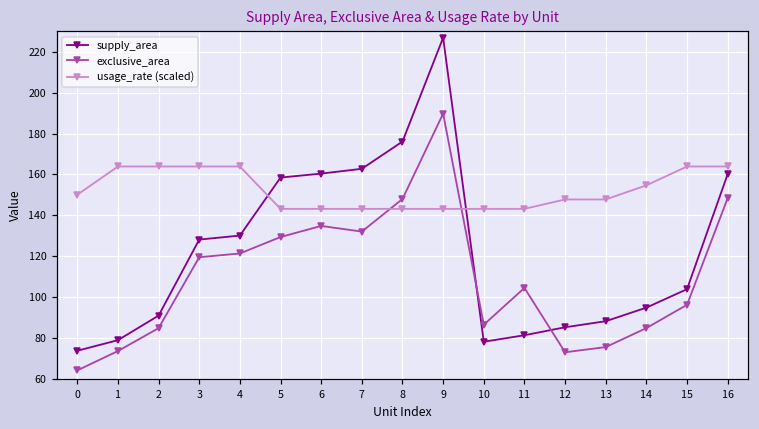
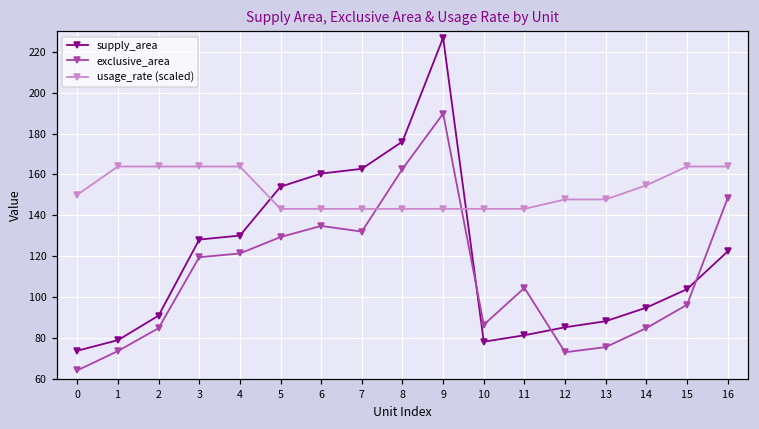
supply_area, 5: 158 -> 154
exclusive_area, 8: 148 -> 163
supply_area, 16: 160 -> 122
